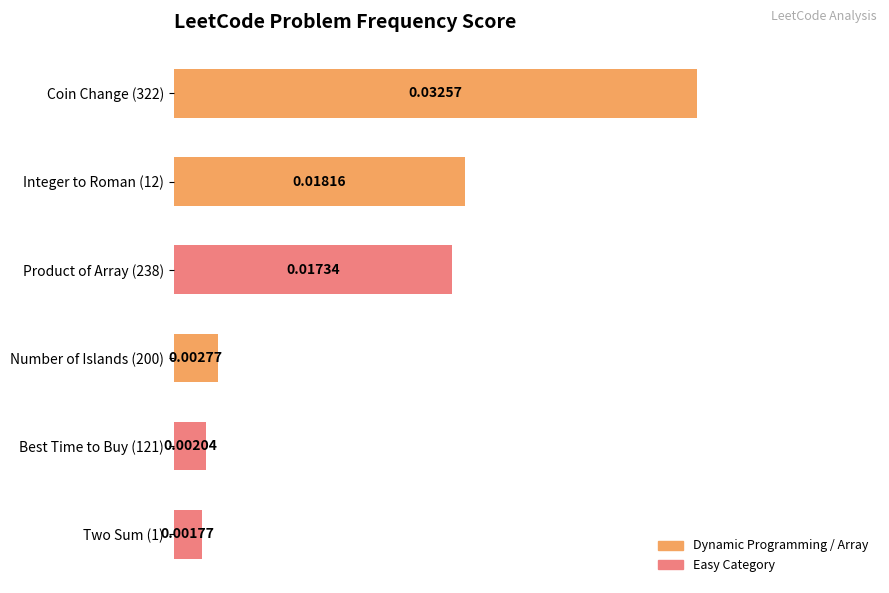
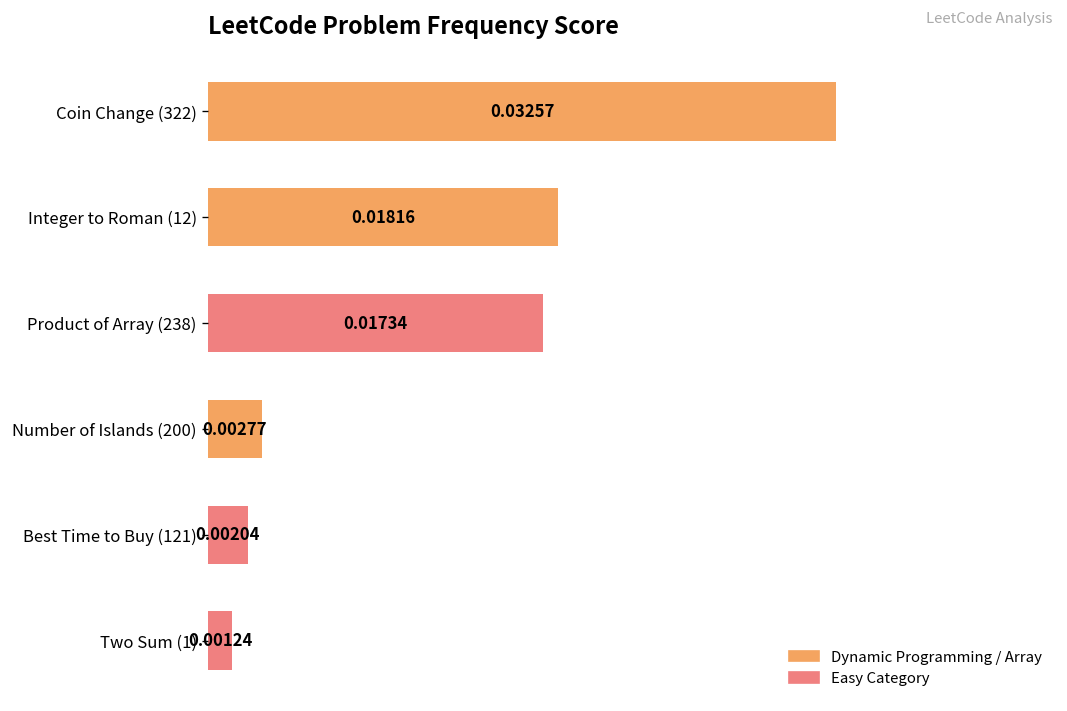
Two Sum (1): 0.00177 -> 0.00124
